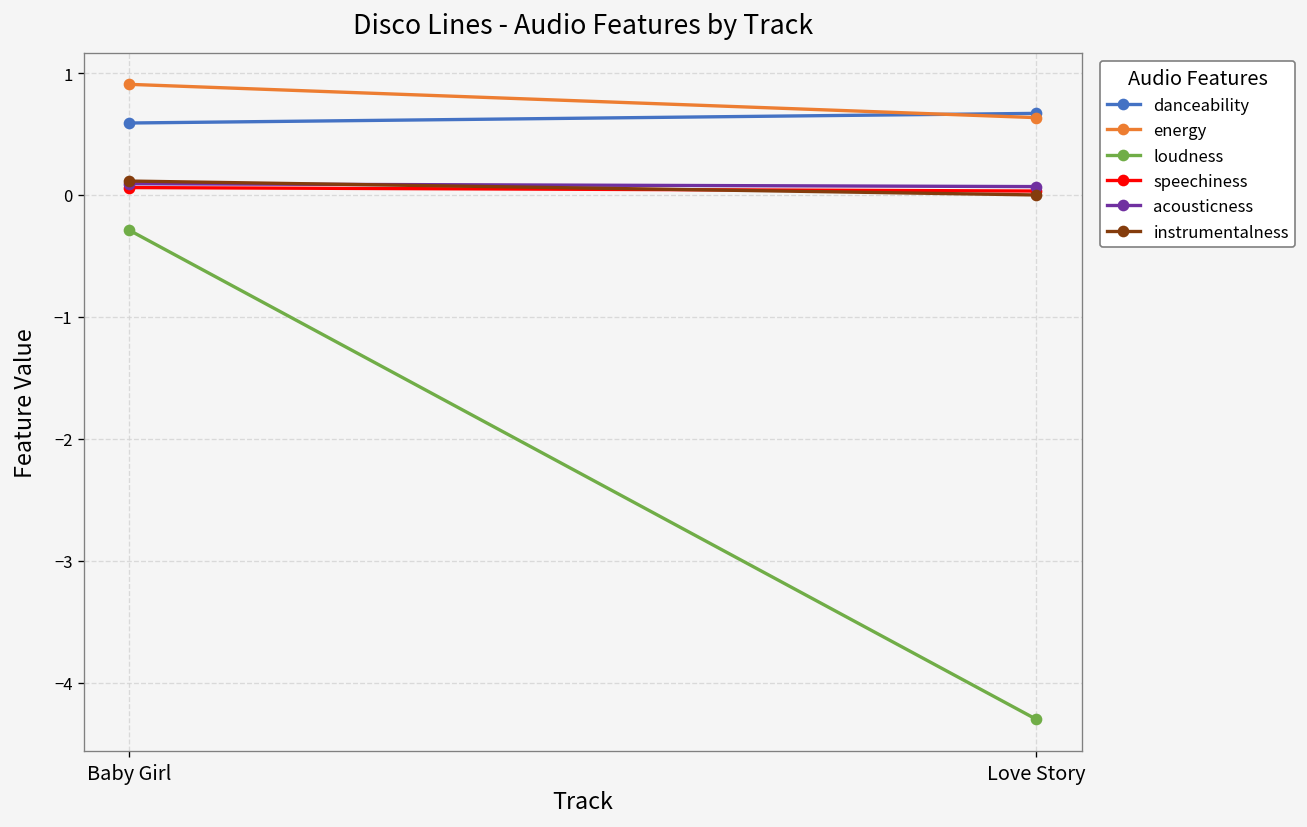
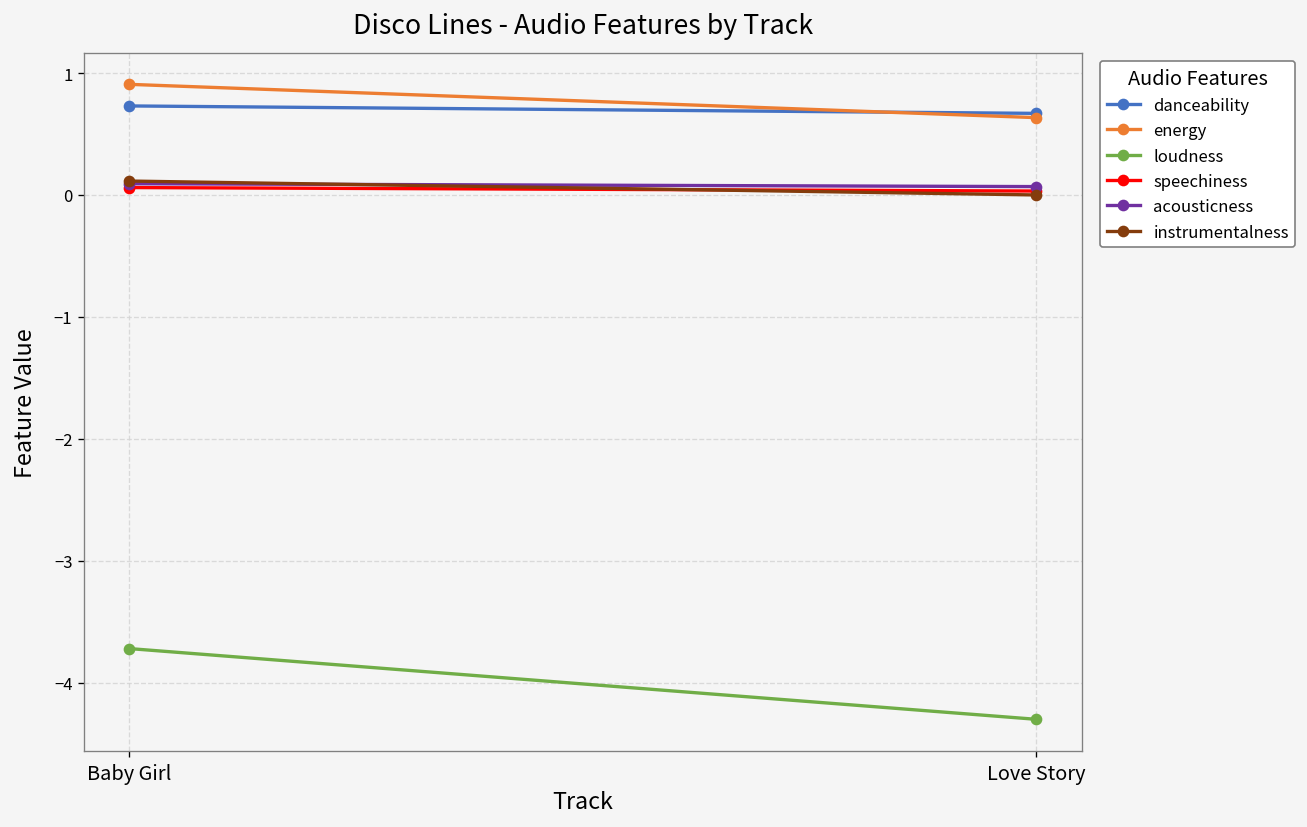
danceability, Baby Girl: 0.59 -> 0.73
loudness, Baby Girl: -0.29 -> -3.72
